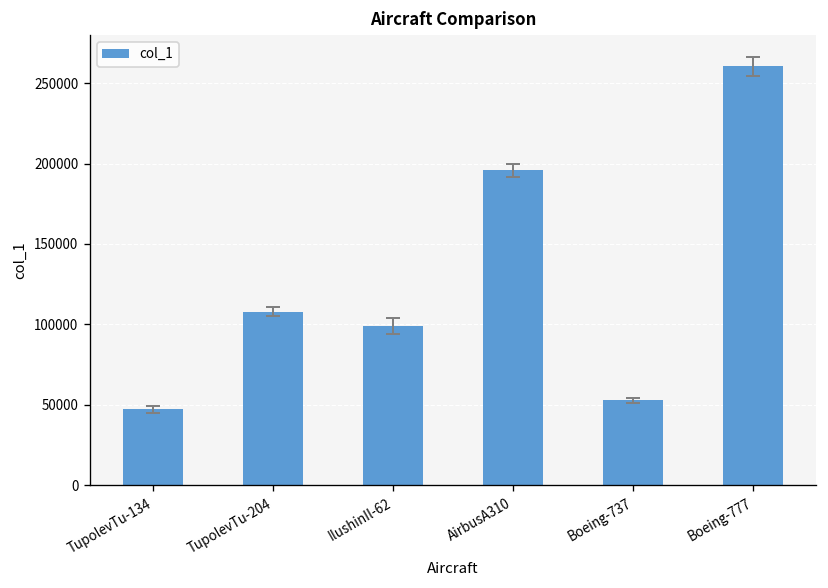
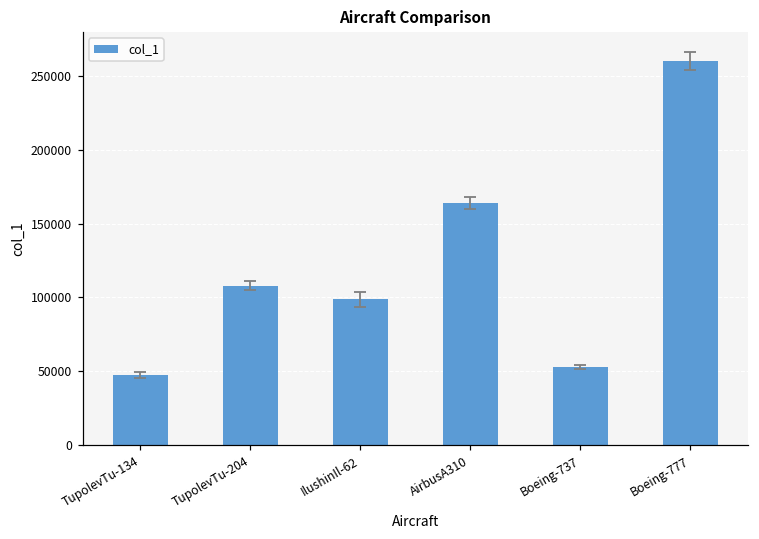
col_1, AirbusA310: 196000 -> 164000
